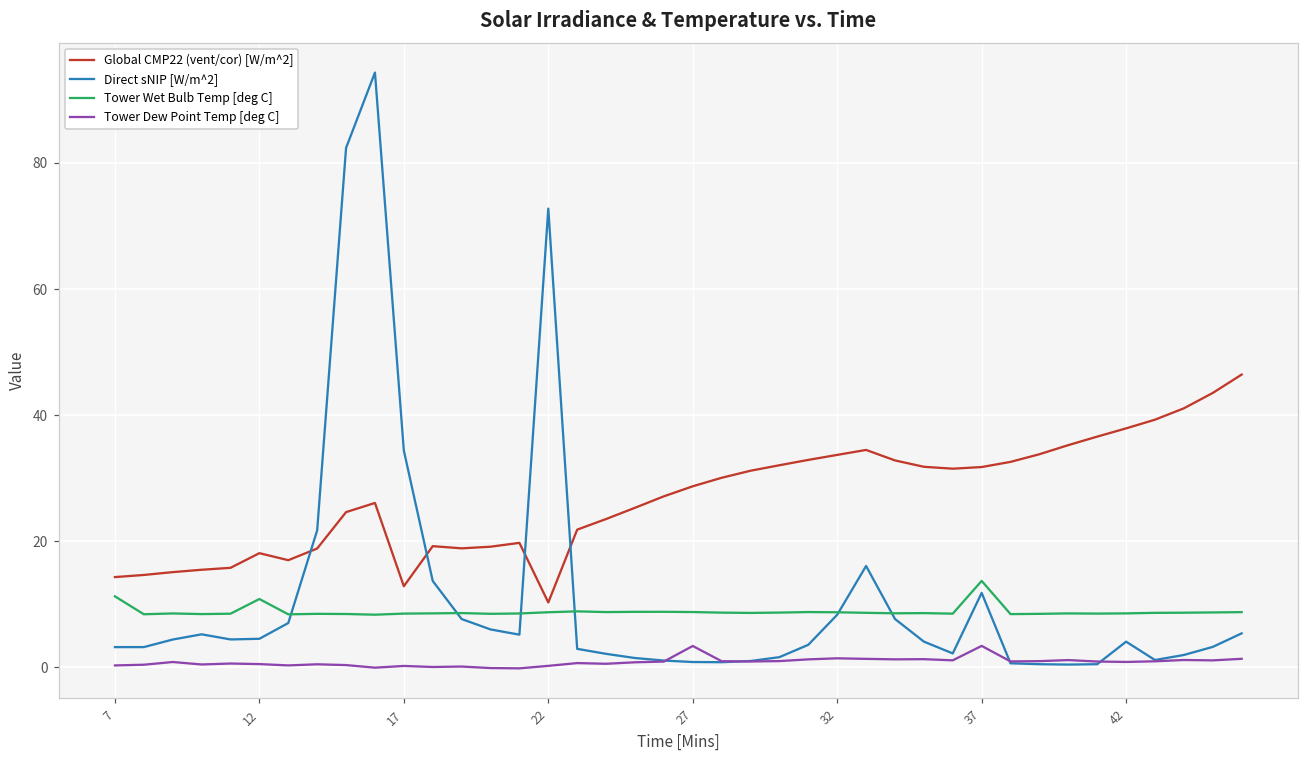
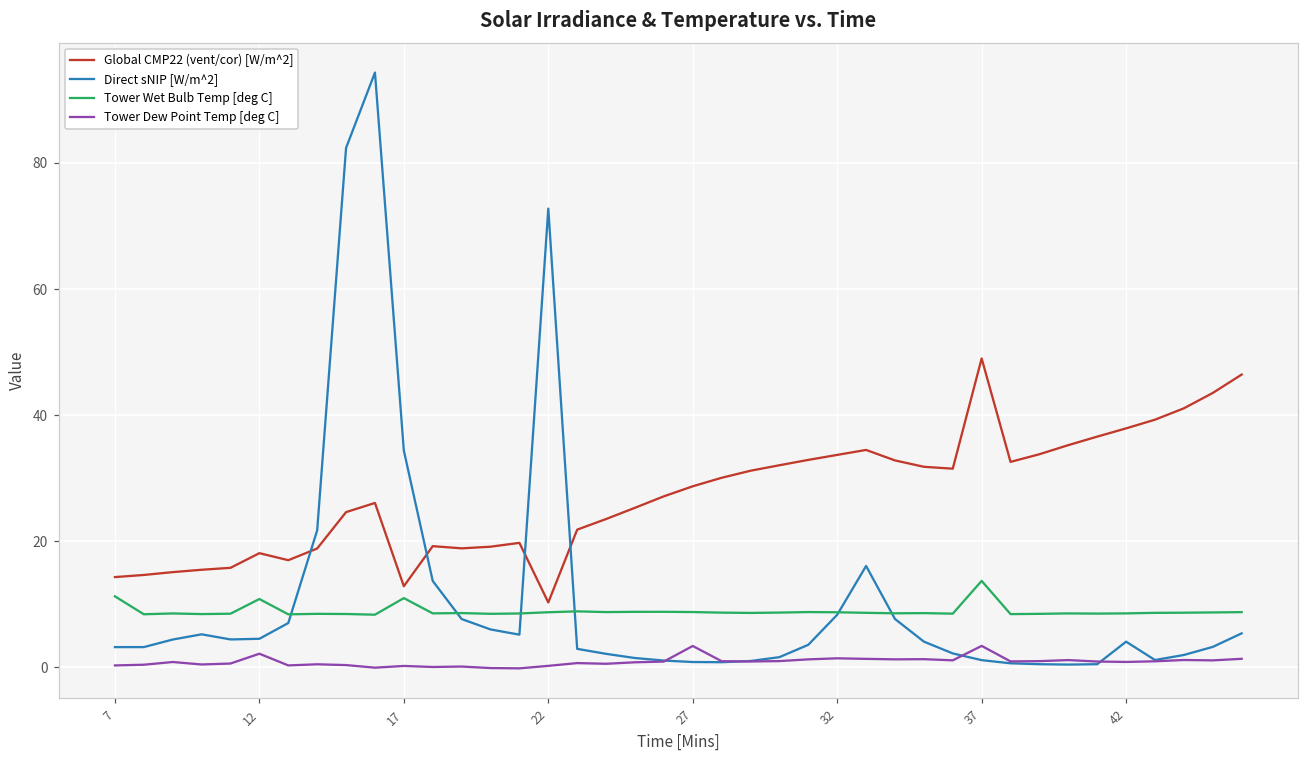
Tower Dew Point Temp [deg C], 12: 1 -> 2
Tower Wet Bulb Temp [deg C], 17: 9 -> 11
Global CMP22 (vent/cor) [W/m^2], 37: 32 -> 49
Direct sNIP [W/m^2], 37: 12 -> 1
